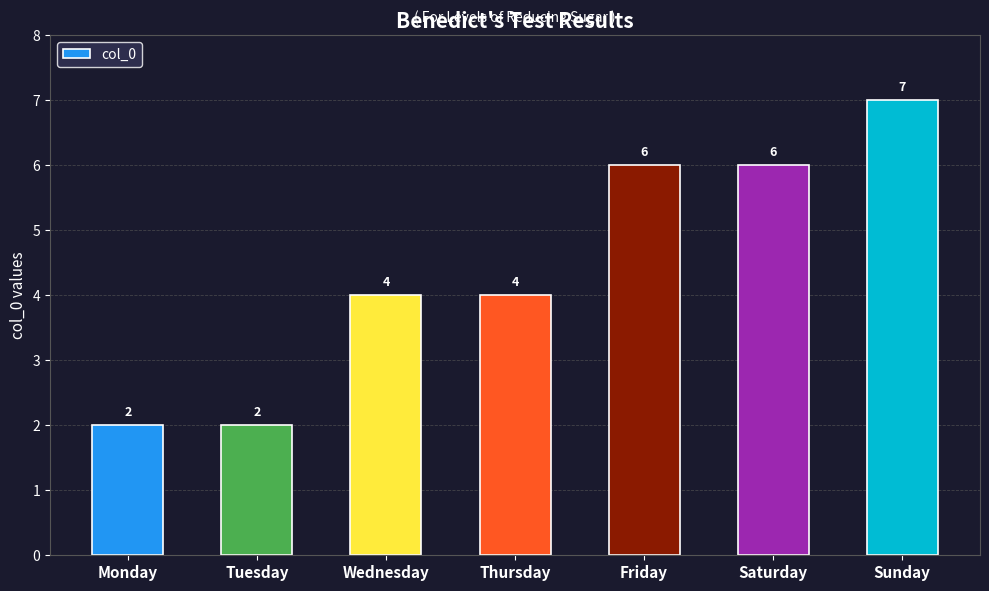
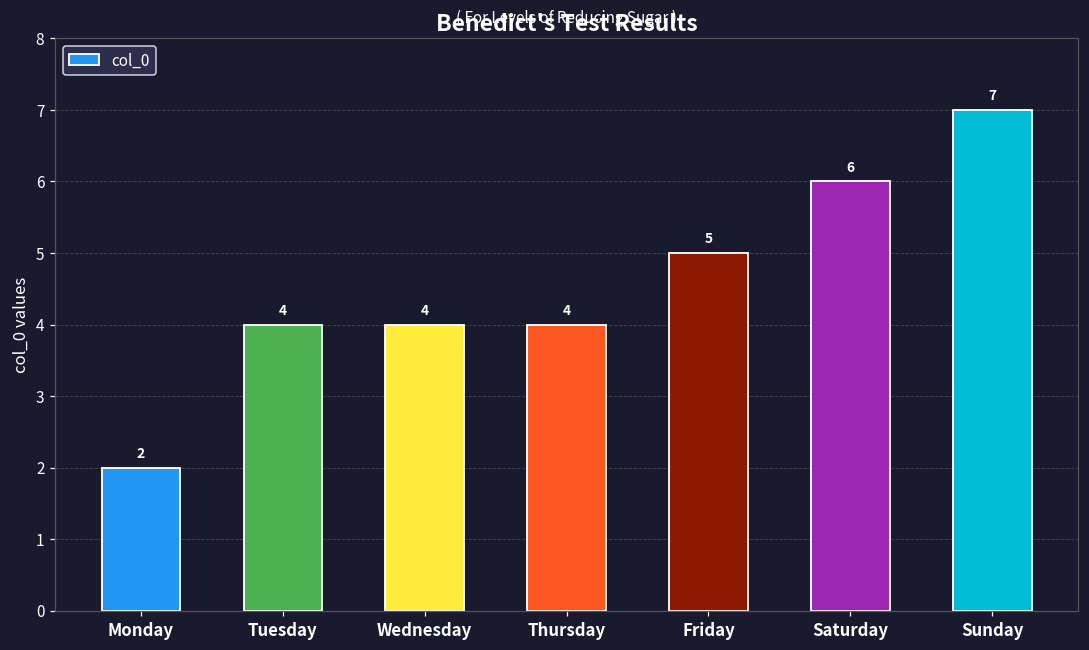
Tuesday: 2 -> 4
Friday: 6 -> 5
